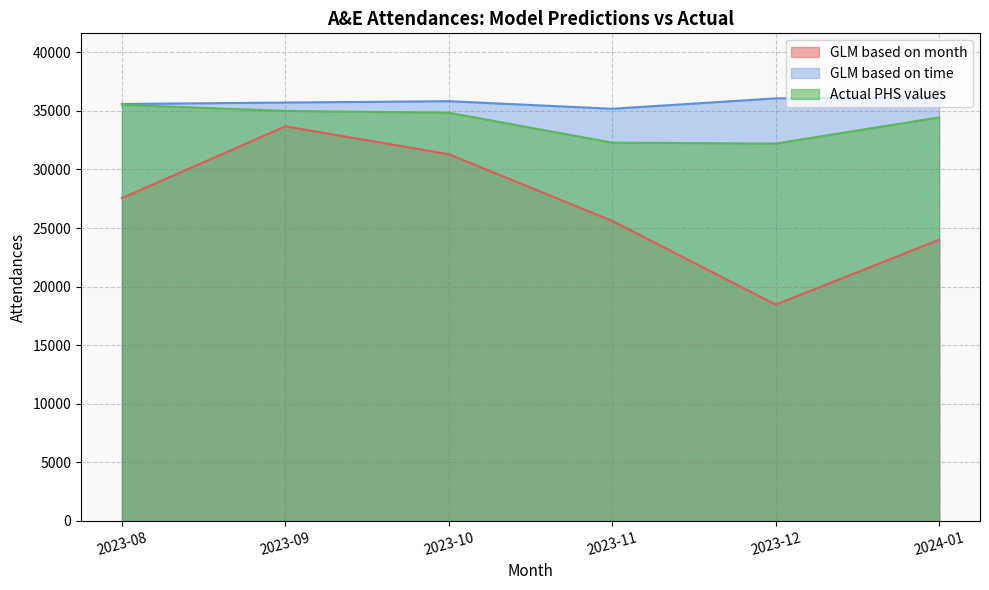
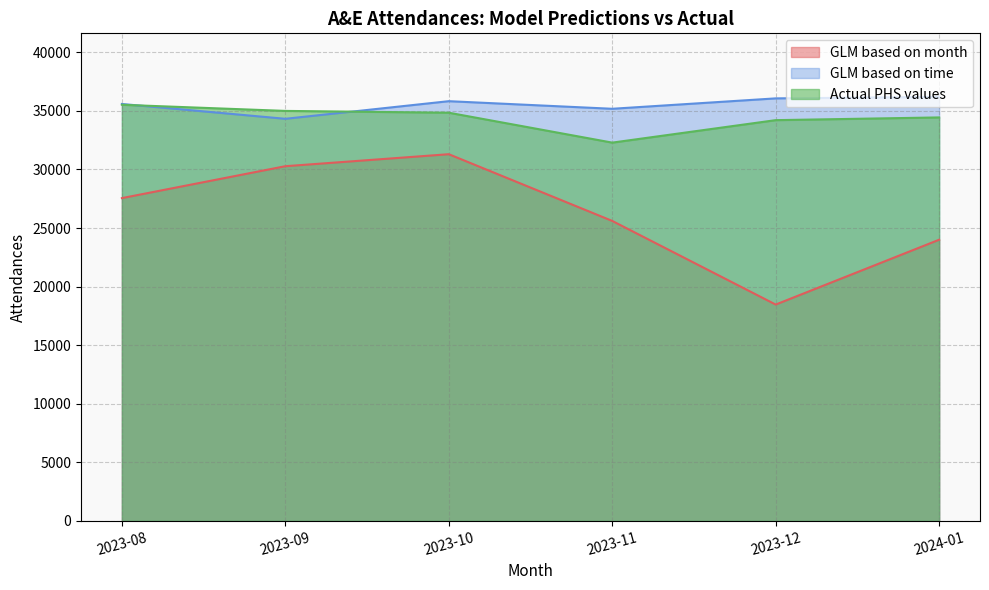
GLM based on month, 2023-09: 33700 -> 30300
GLM based on time, 2023-09: 35700 -> 34300
Actual PHS values, 2023-12: 32200 -> 34200
